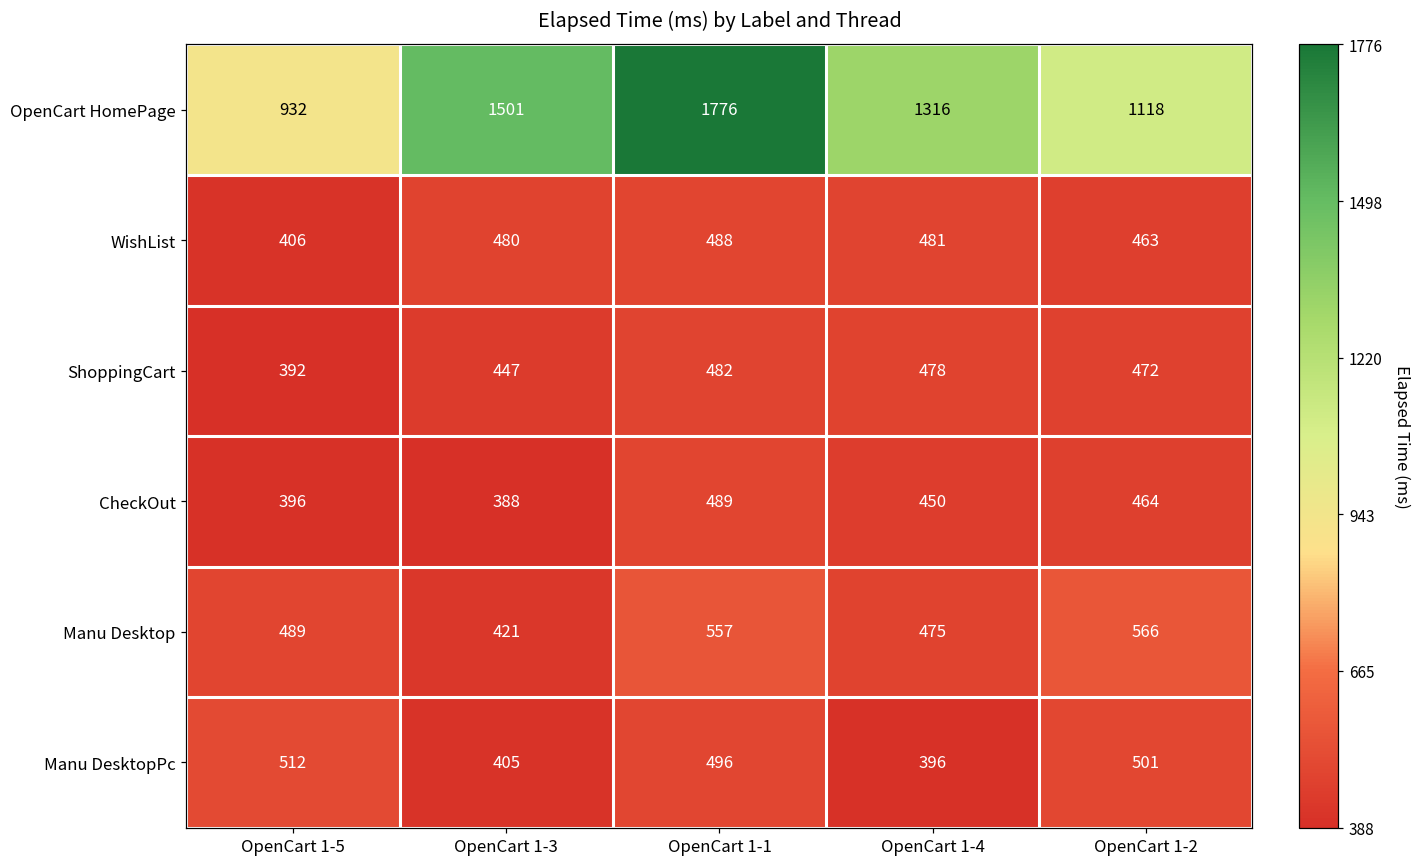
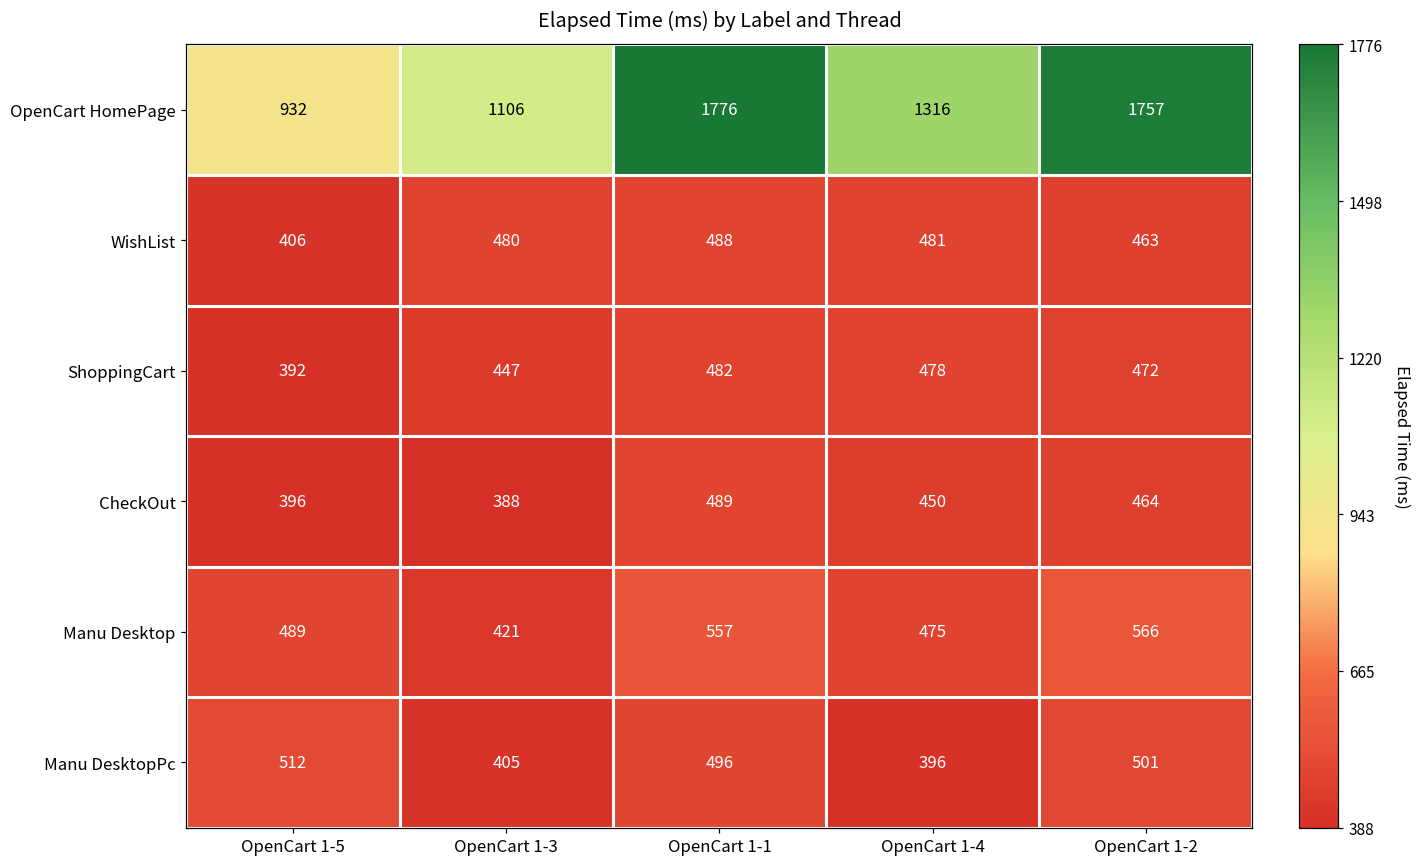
OpenCart HomePage, OpenCart 1-3: 1501 -> 1106
OpenCart HomePage, OpenCart 1-2: 1118 -> 1757
